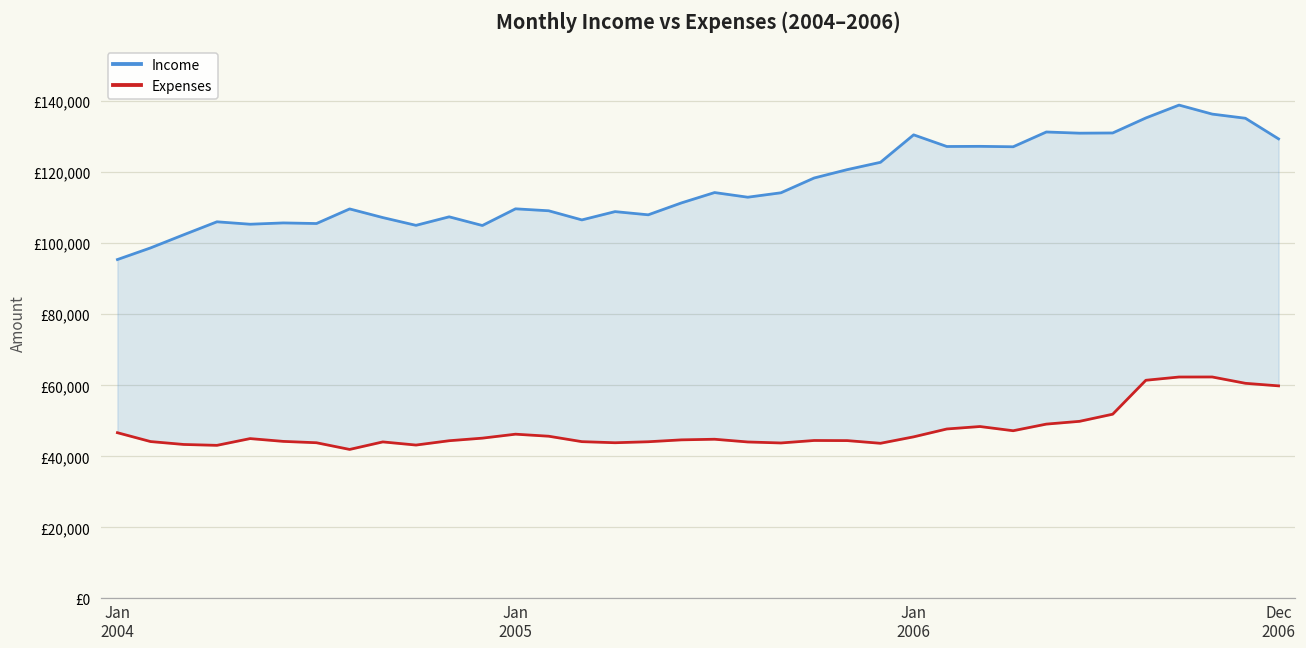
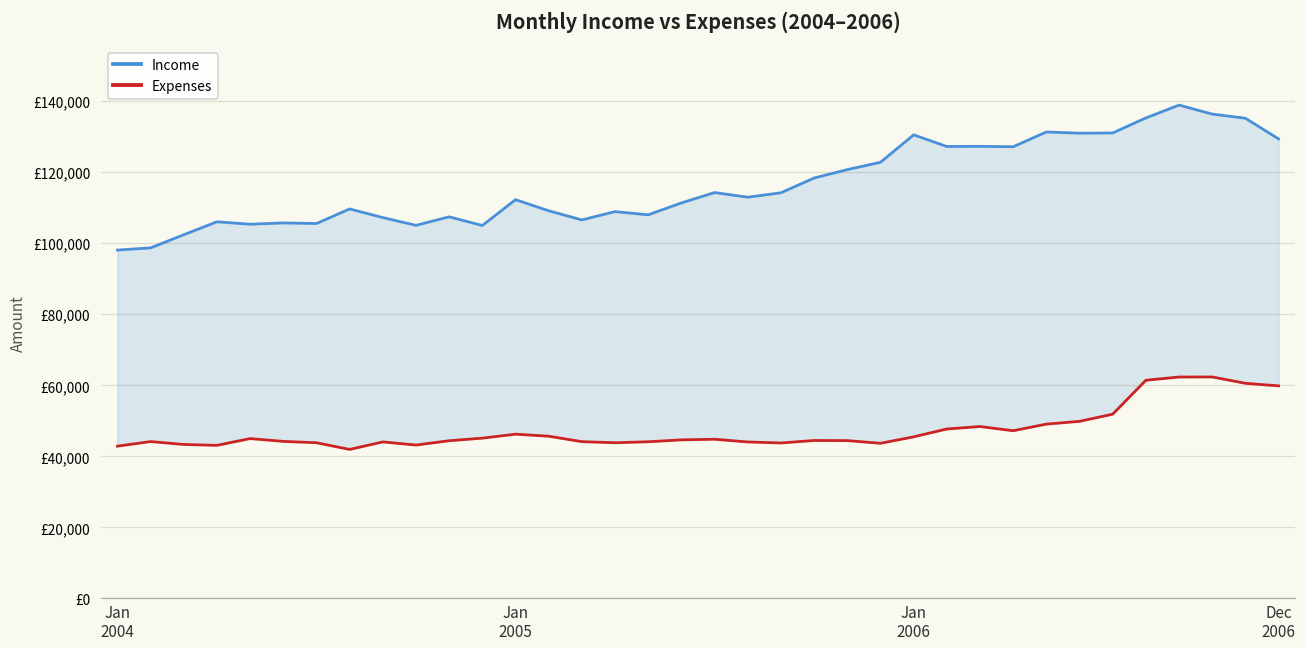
Income, Jan 2004: £95,000 -> £98,000
Expenses, Jan 2004: £47,000 -> £43,000
Income, Jan 2005: £110,000 -> £112,000
